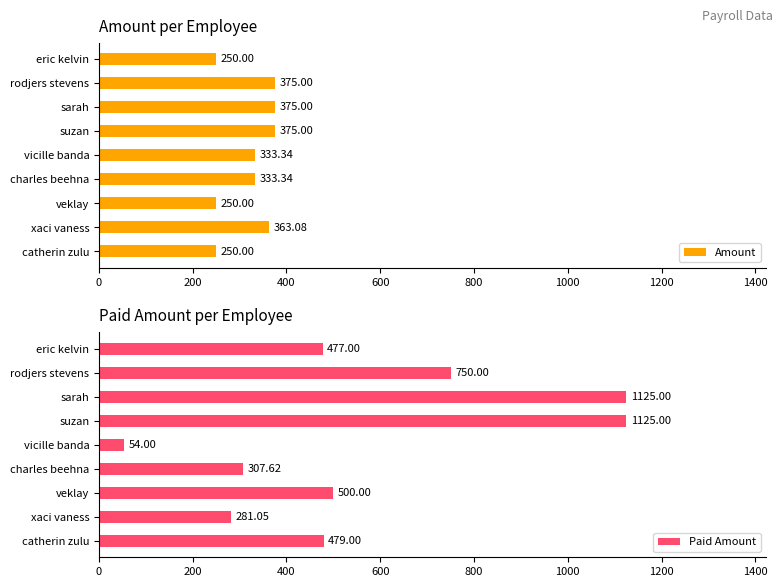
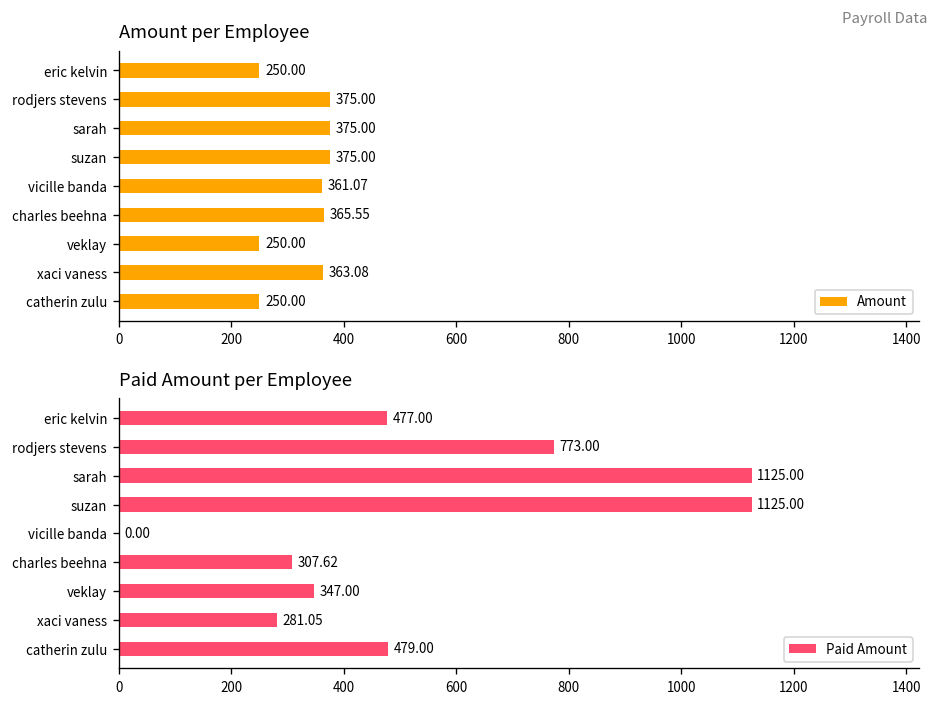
Amount per Employee, vicille banda: 333.34 -> 361.07
Amount per Employee, charles beehna: 333.34 -> 365.55
Paid Amount per Employee, rodjers stevens: 750.00 -> 773.00
Paid Amount per Employee, vicille banda: 54.00 -> 0.00
Paid Amount per Employee, veklay: 500.00 -> 347.00
